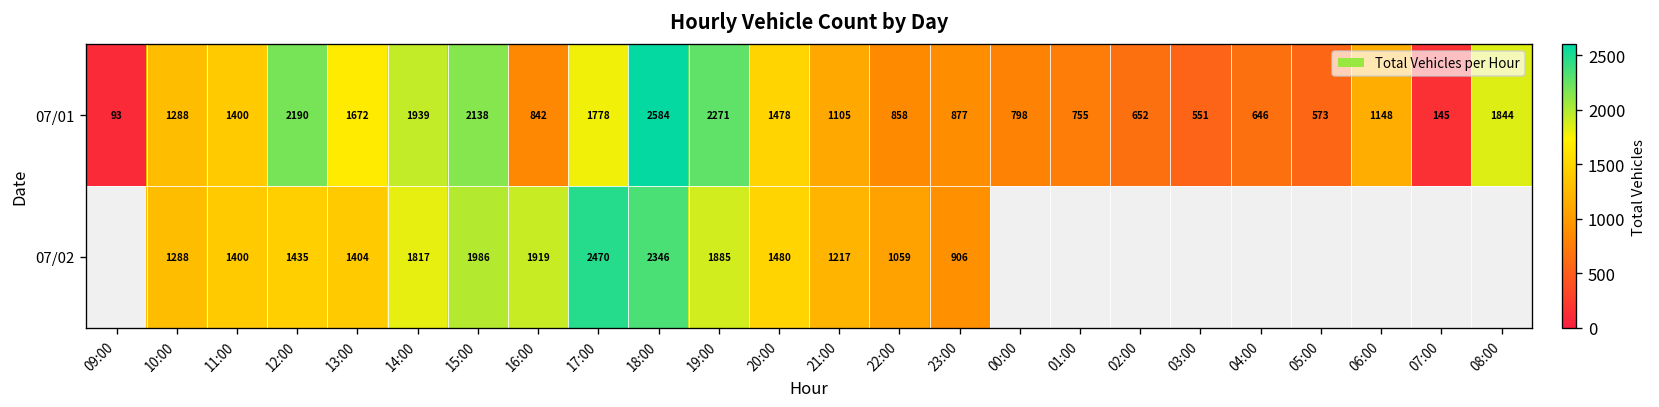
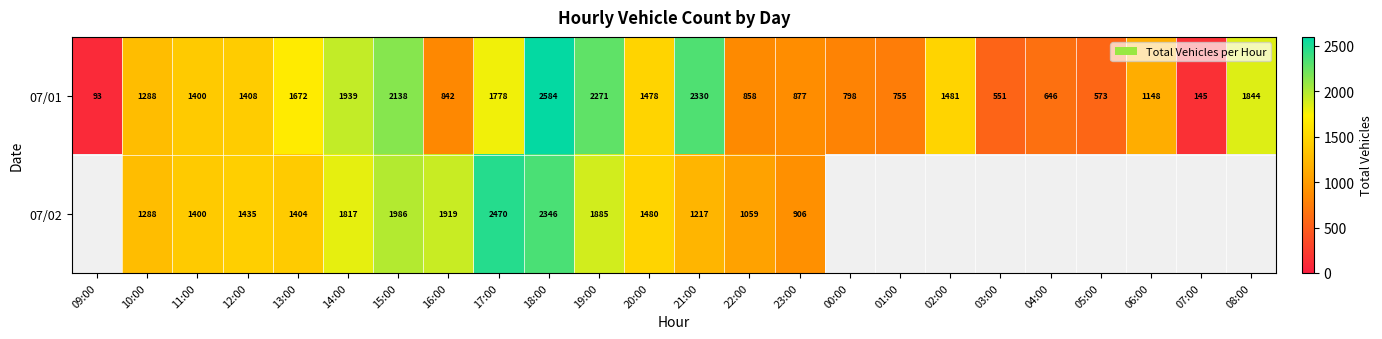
07/01, 12:00: 2190 -> 1408
07/01, 21:00: 1105 -> 2330
07/01, 02:00: 652 -> 1481
